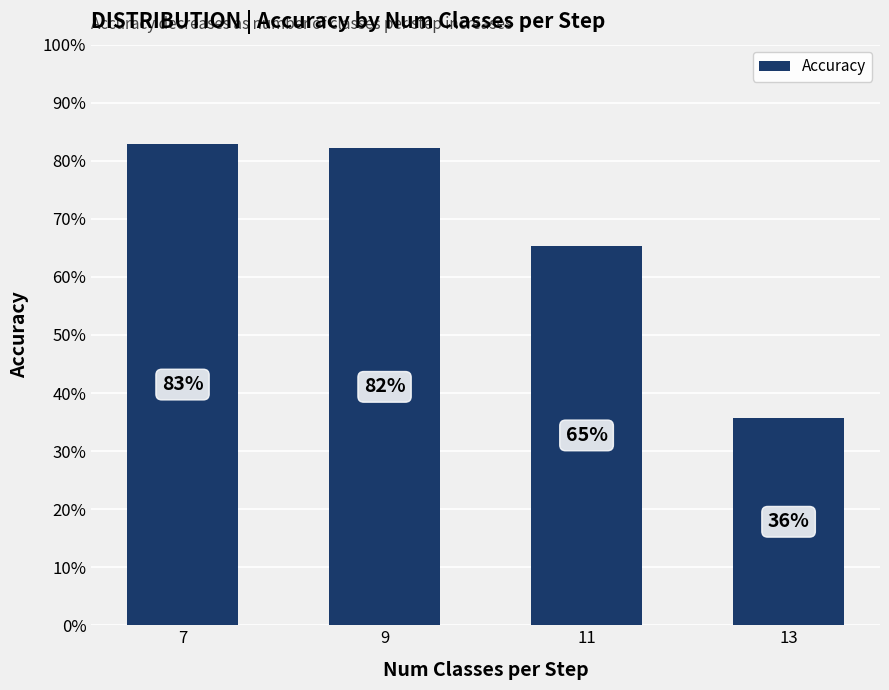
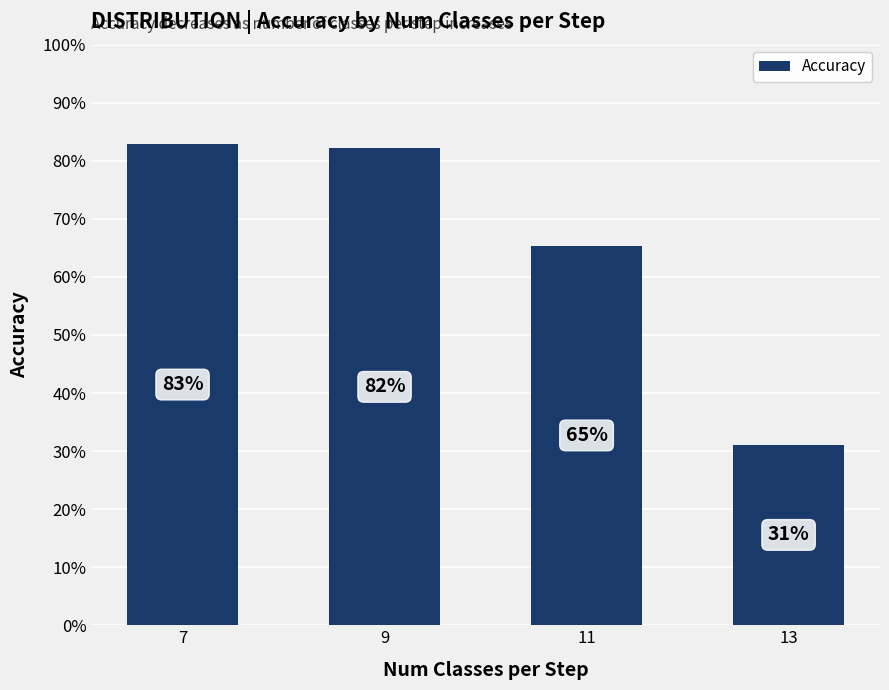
13: 36% -> 31%
